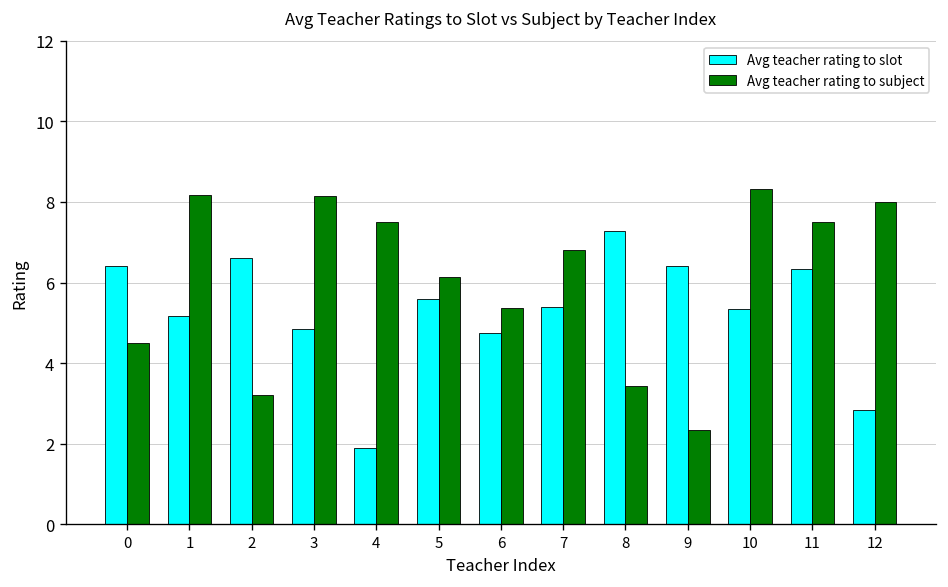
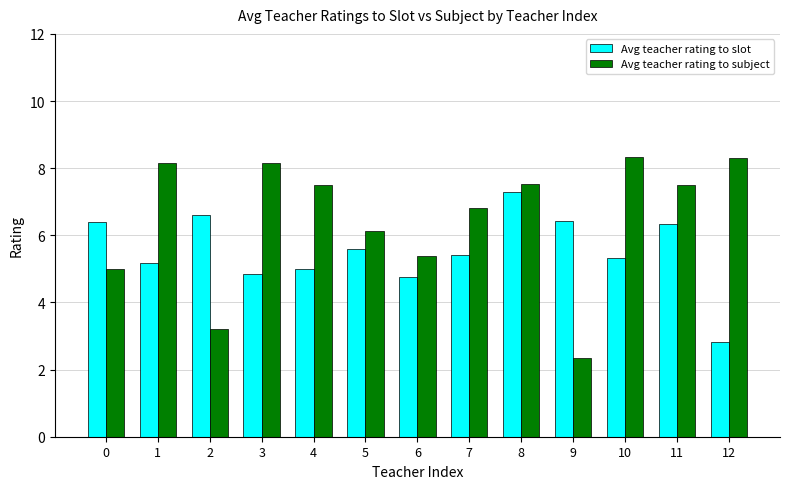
Avg teacher rating to subject, 0: 4.5 -> 5.0
Avg teacher rating to slot, 4: 1.9 -> 5.0
Avg teacher rating to subject, 8: 3.4 -> 7.5
Avg teacher rating to subject, 12: 8.0 -> 8.3
